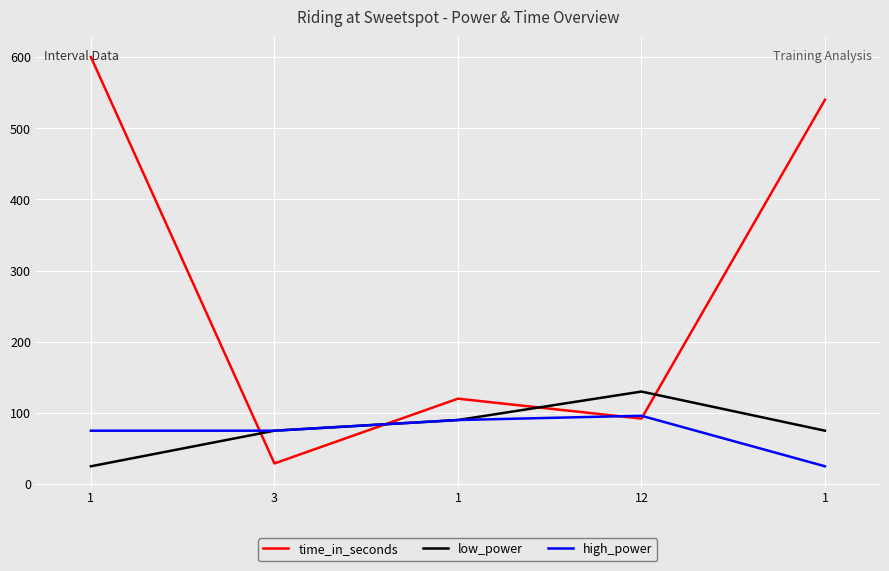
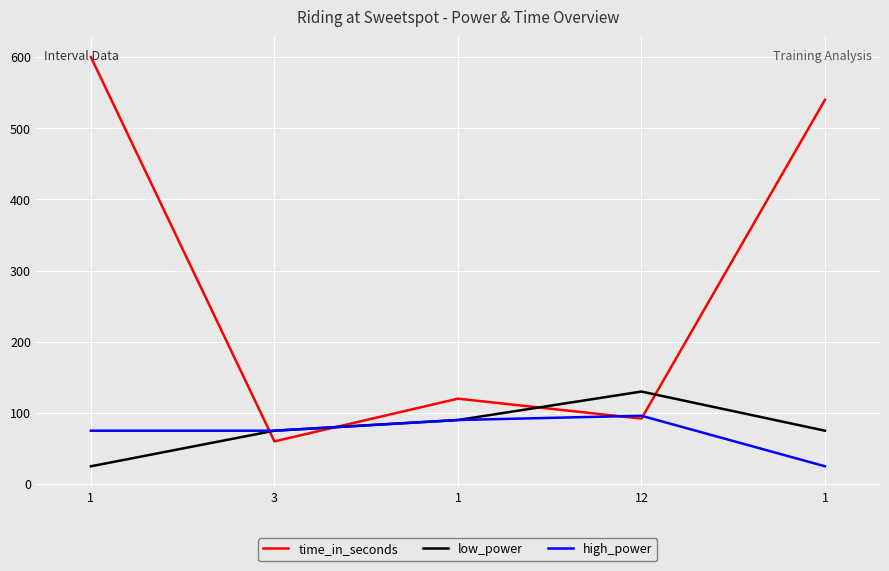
time_in_seconds, 3: 30 -> 60
